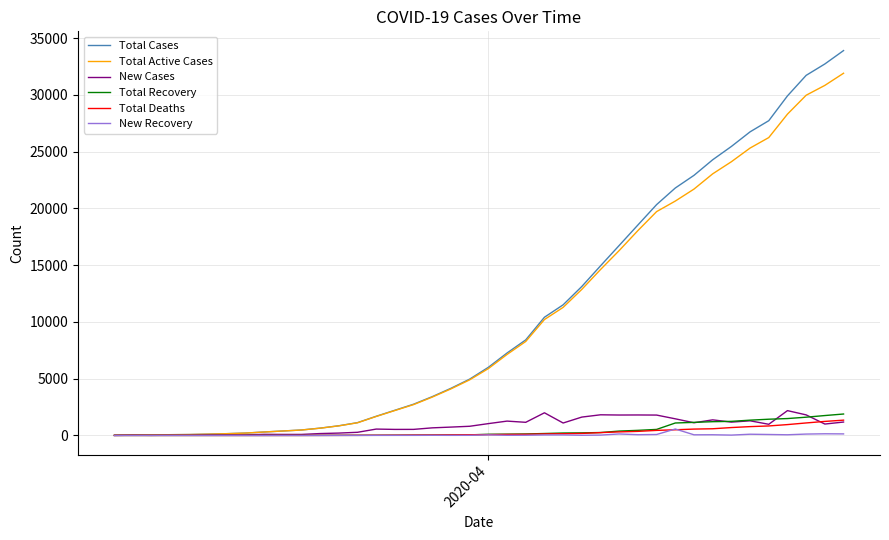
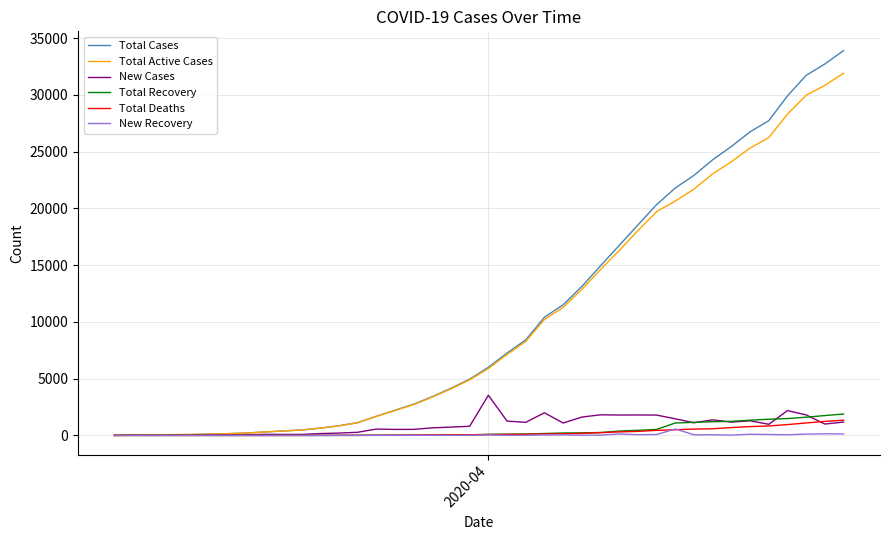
New Cases, 2020-04: 1000 -> 3500
